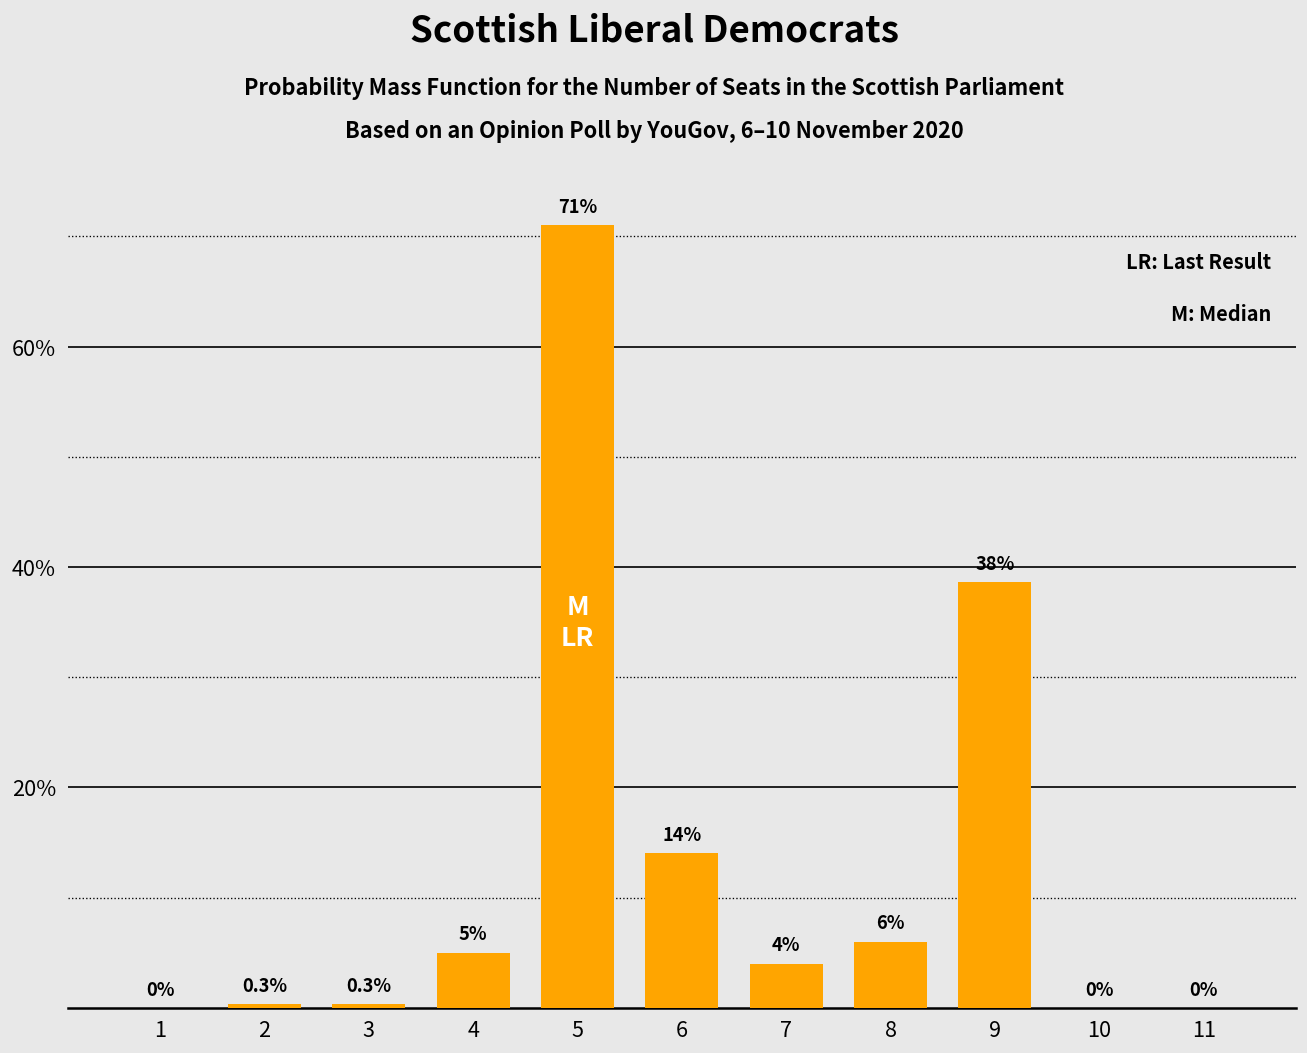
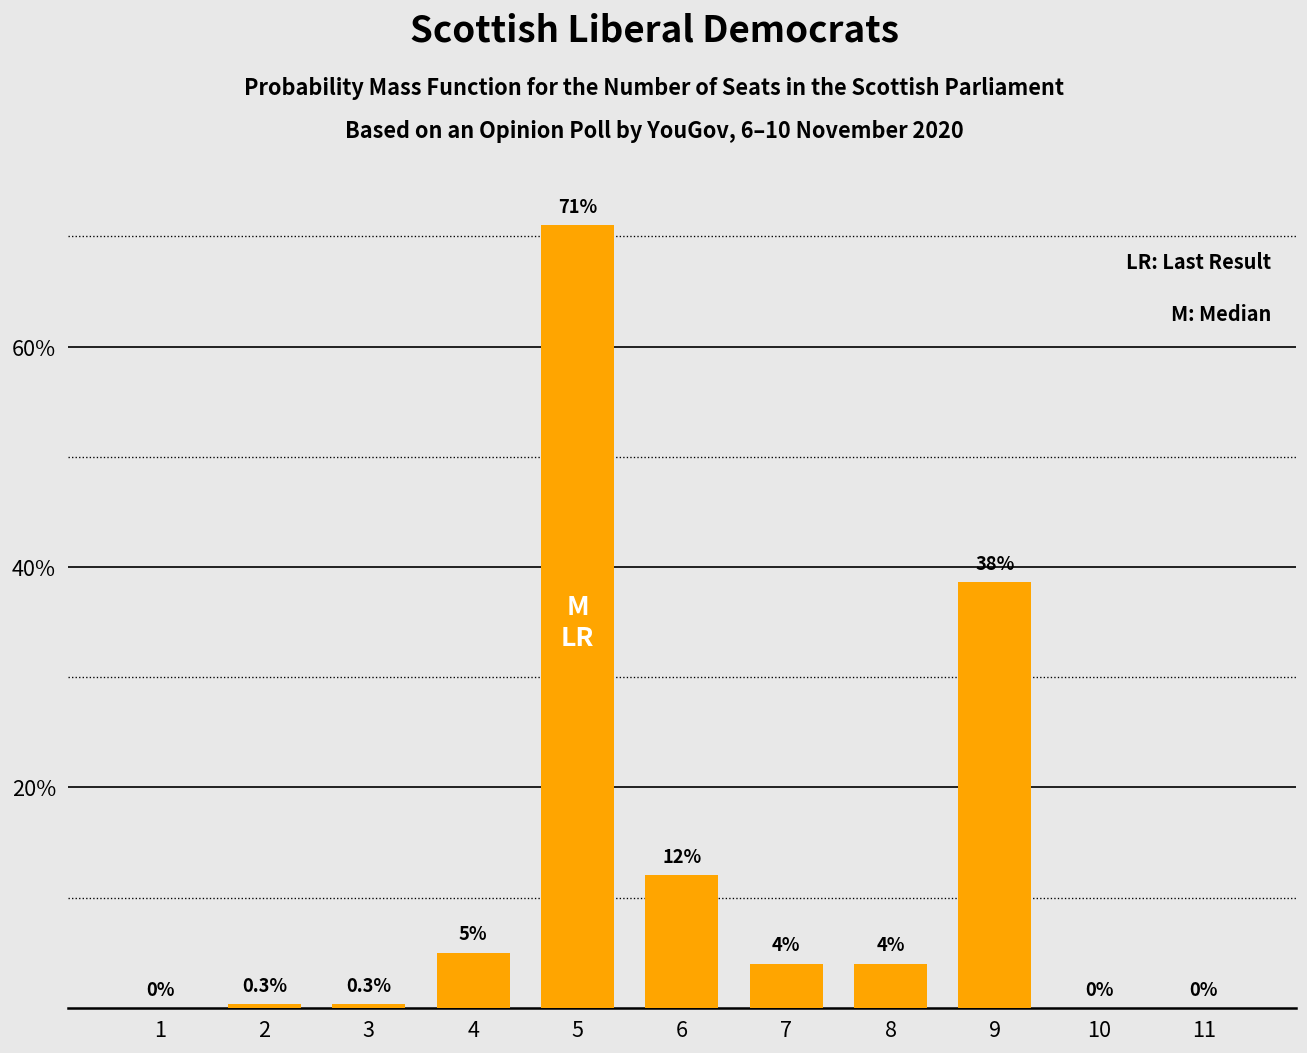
6: 14% -> 12%
8: 6% -> 4%
